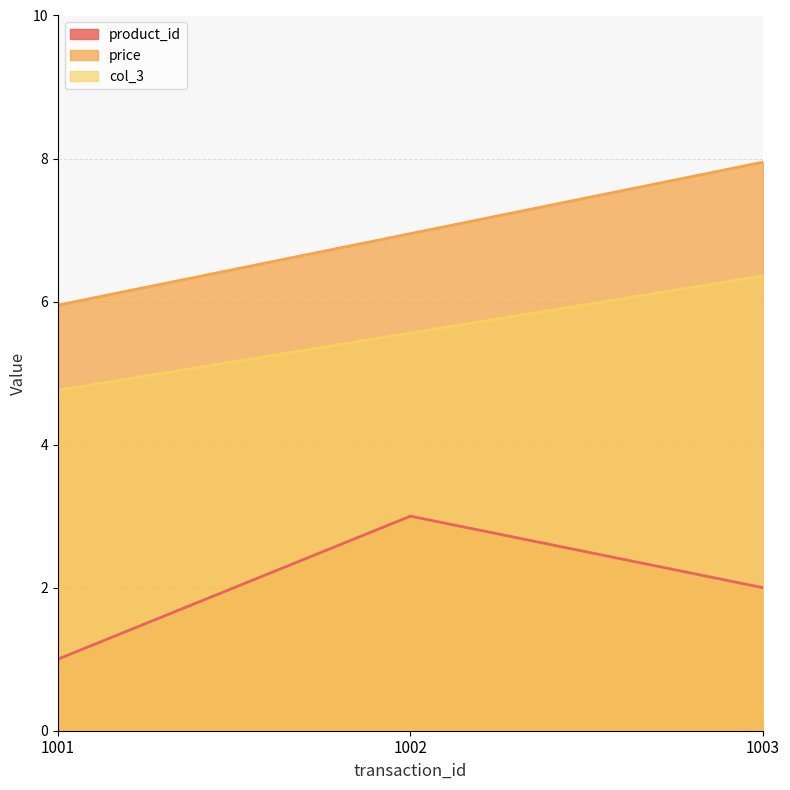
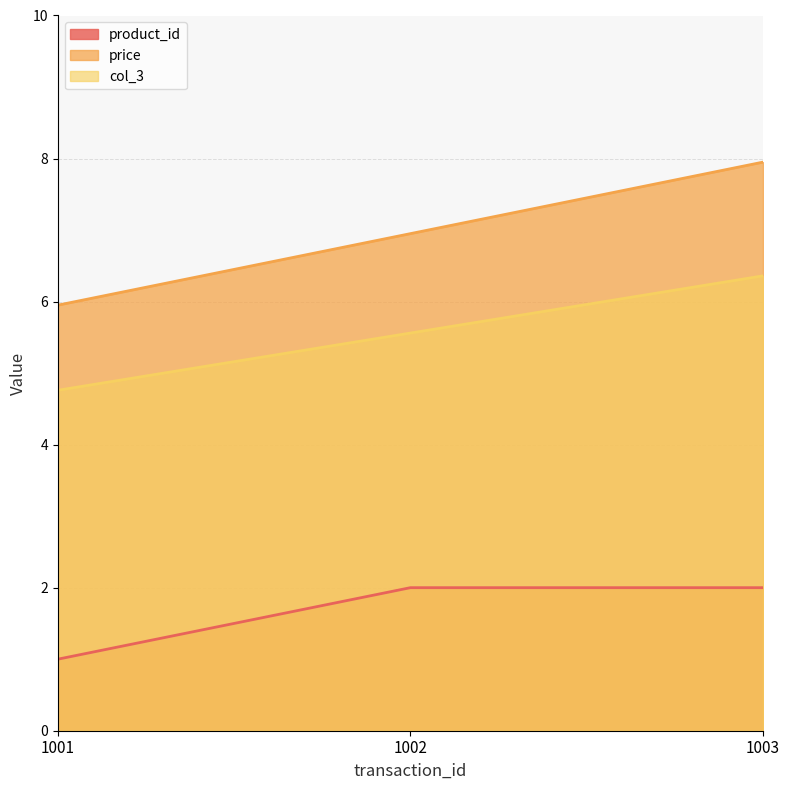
product_id, 1002: 3 -> 2
